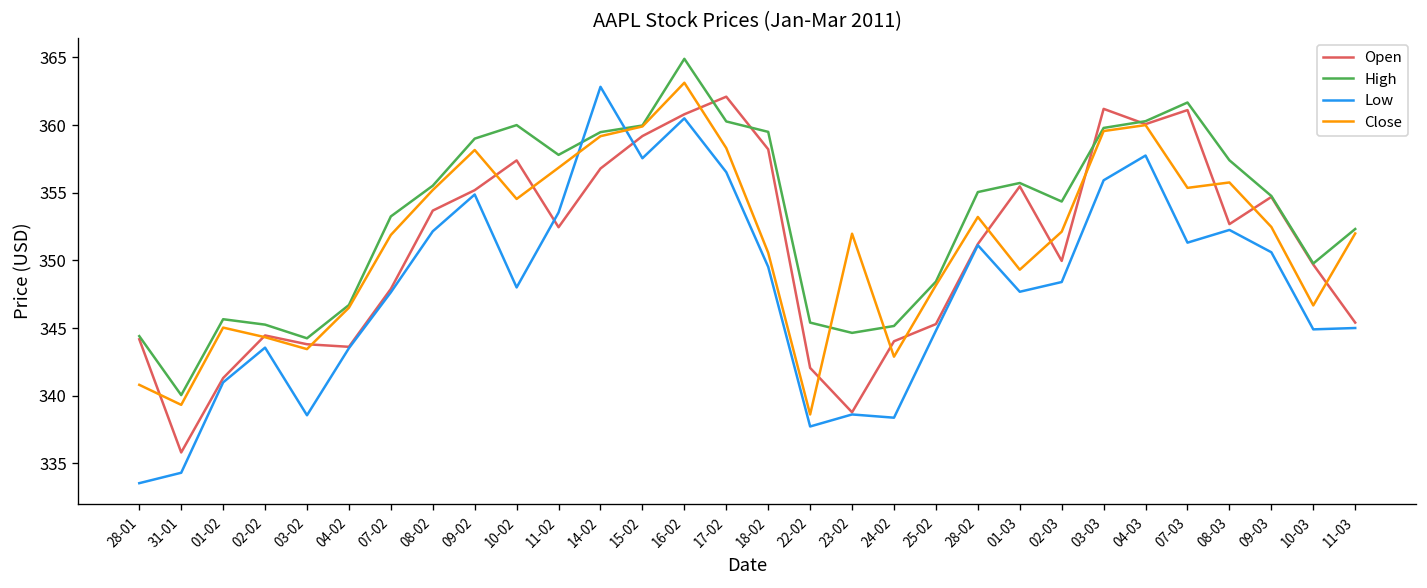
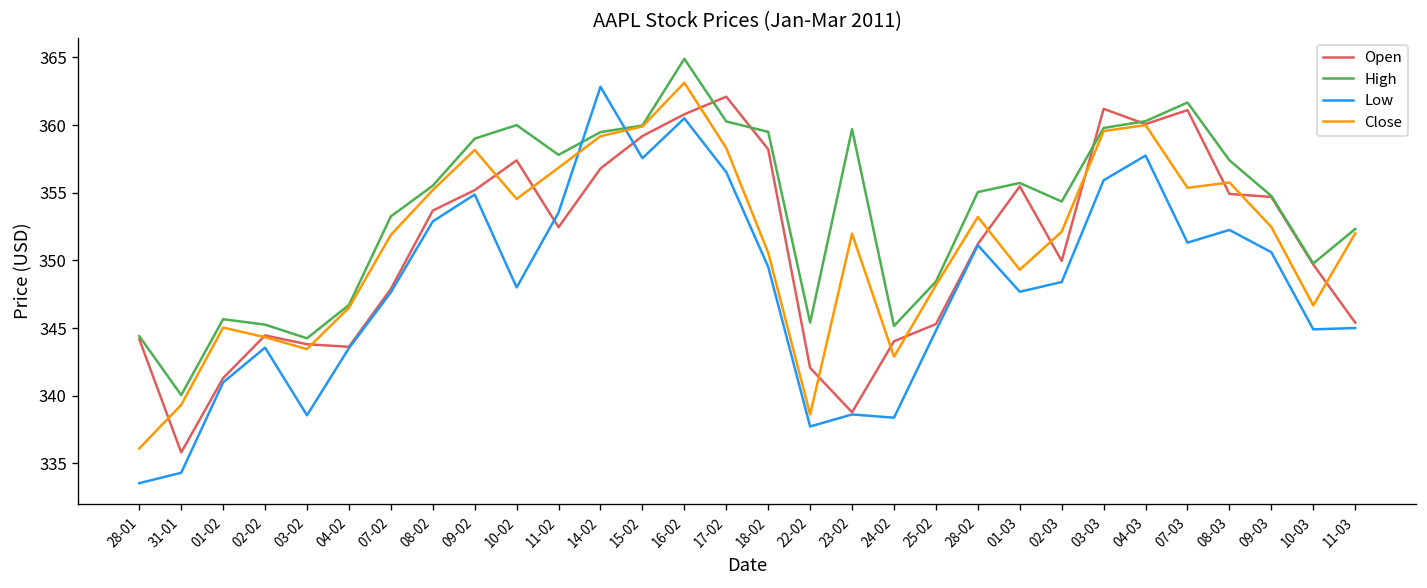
Close, 28-01: 340.8 -> 336.1
Low, 08-02: 352.2 -> 352.9
High, 23-02: 344.6 -> 359.7
Open, 08-03: 352.7 -> 354.9
